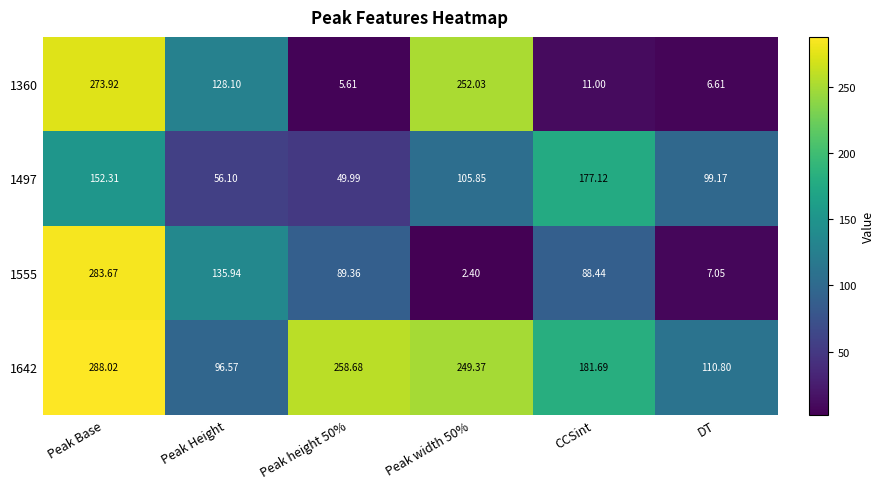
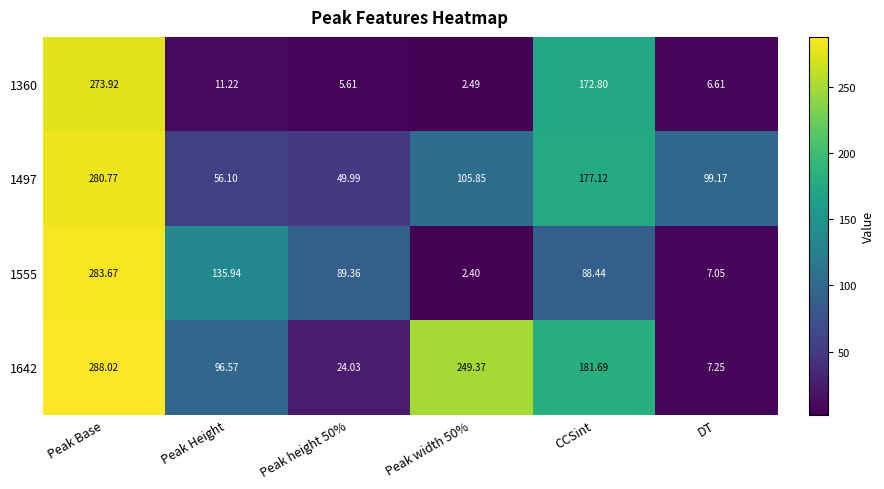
1360, Peak Height: 128.10 -> 11.22
1360, Peak width 50%: 252.03 -> 2.49
1360, CCSint: 11.00 -> 172.80
1497, Peak Base: 152.31 -> 280.77
1642, Peak height 50%: 258.68 -> 24.03
1642, DT: 110.80 -> 7.25
